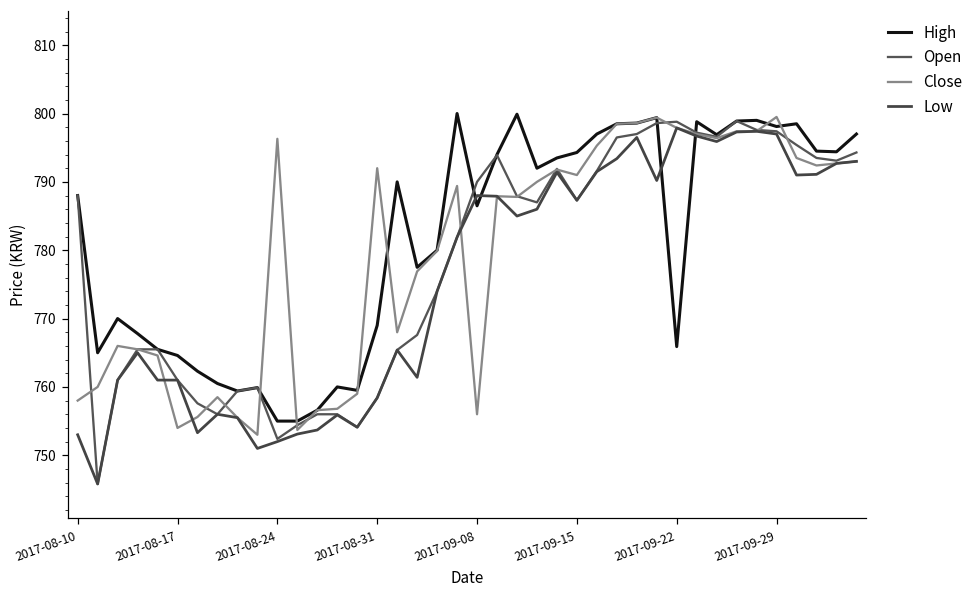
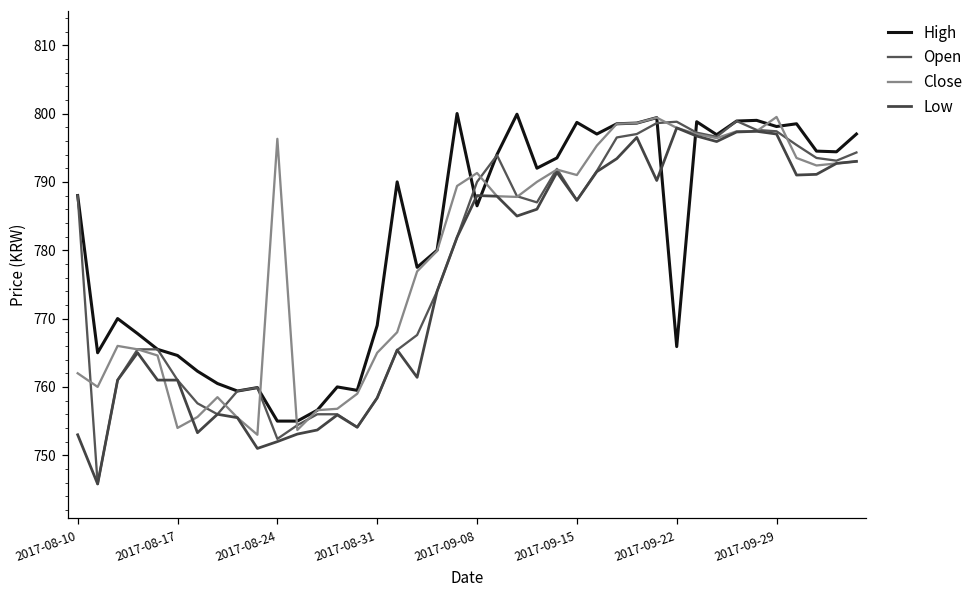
Close, 2017-08-10: 758 -> 762
Close, 2017-08-31: 792 -> 765
Close, 2017-09-08: 756 -> 791
High, 2017-09-15: 794 -> 799
